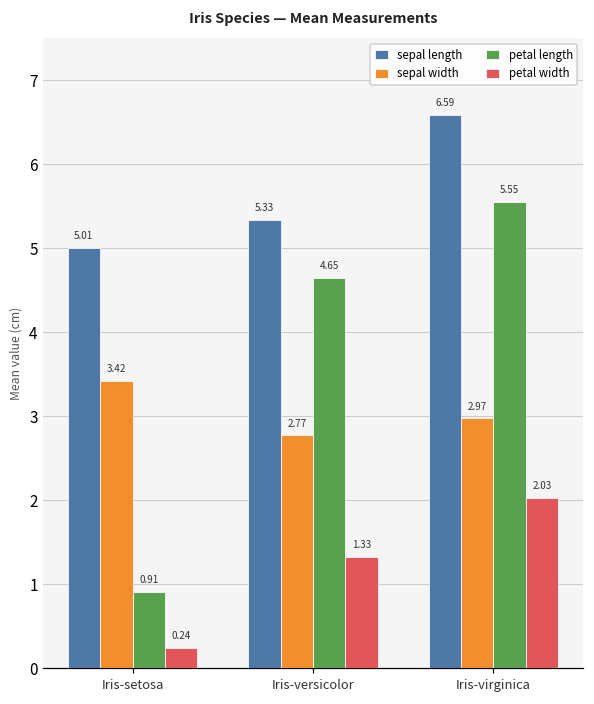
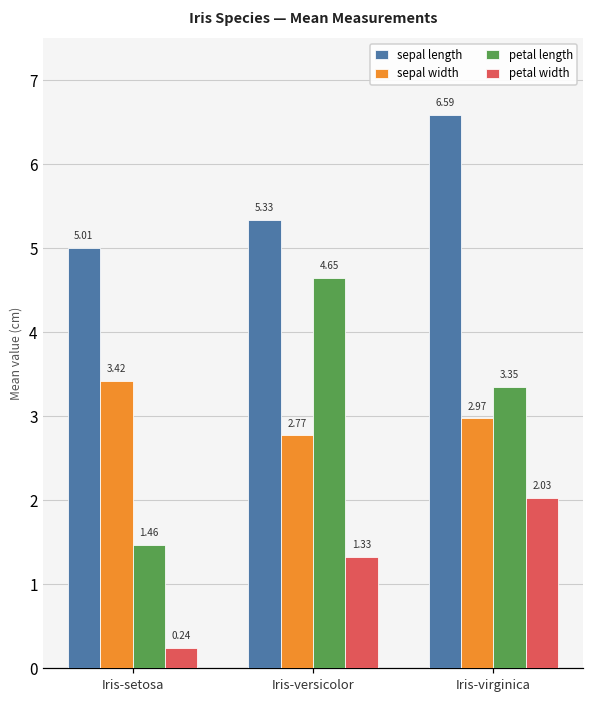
petal length, Iris-setosa: 0.91 -> 1.46
petal length, Iris-virginica: 5.55 -> 3.35
